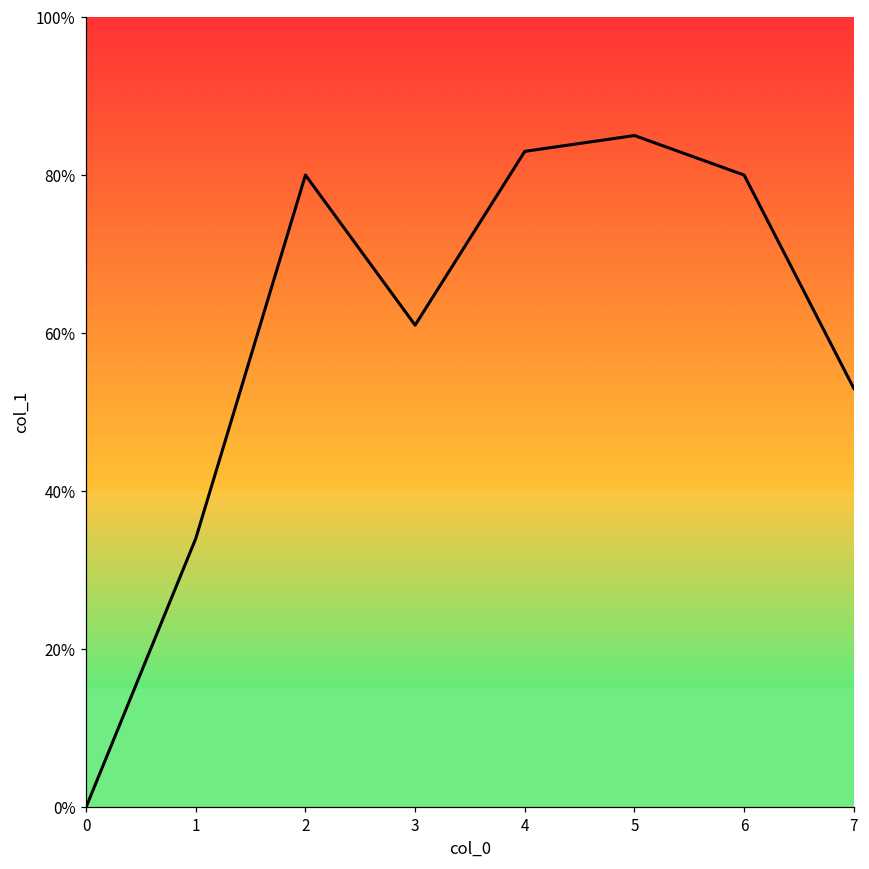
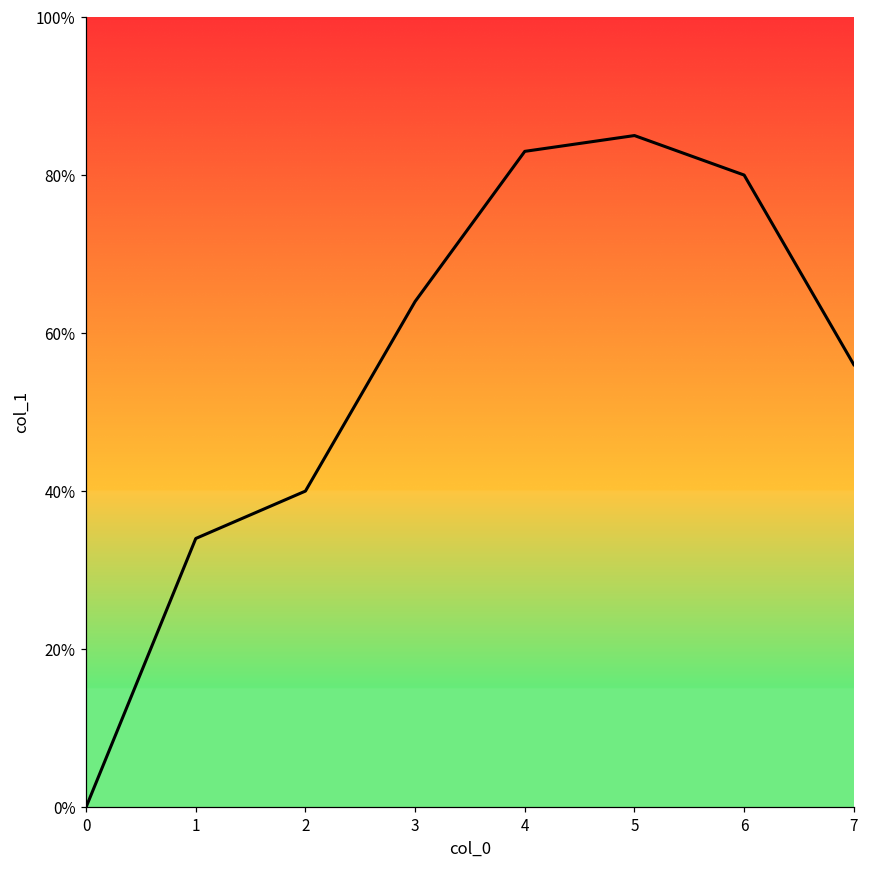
2: 80% -> 40%
3: 61% -> 64%
7: 53% -> 56%
